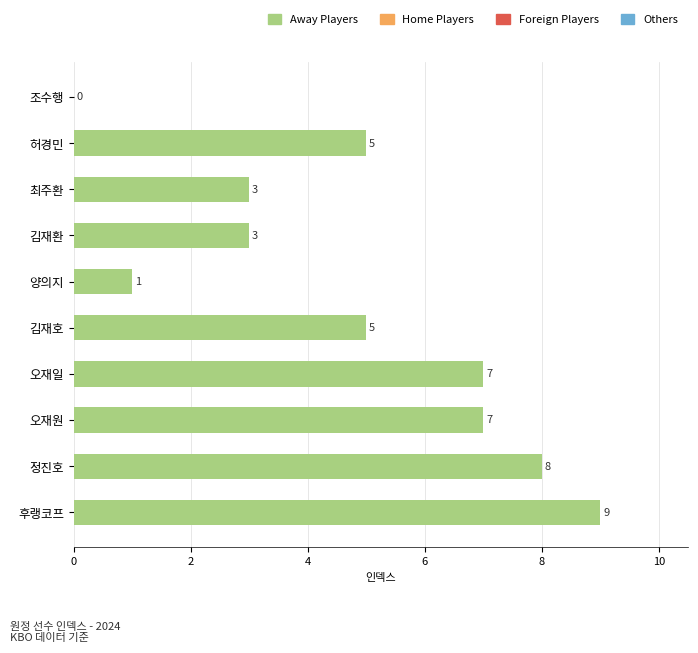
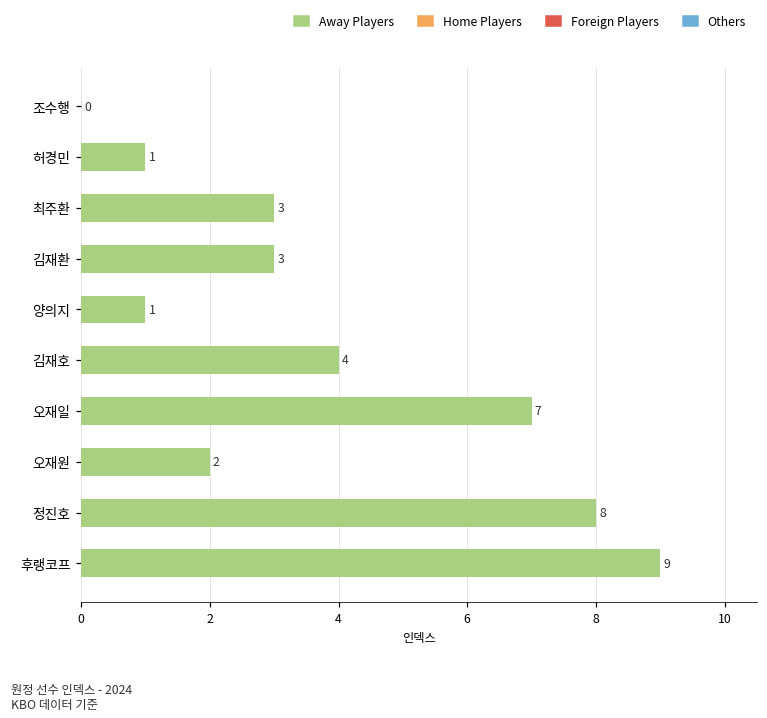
허경민: 5 -> 1
김재호: 5 -> 4
오재원: 7 -> 2
